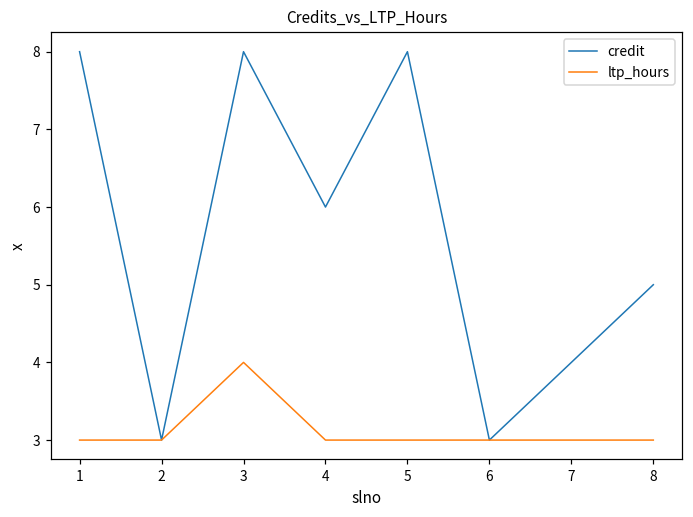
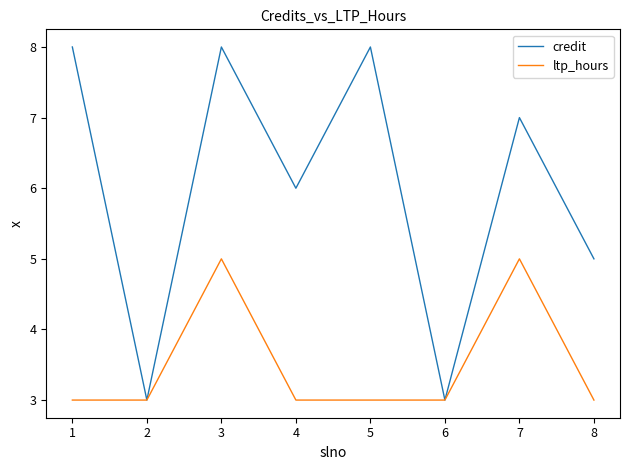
ltp_hours, 3: 4 -> 5
credit, 7: 4 -> 7
ltp_hours, 7: 3 -> 5
